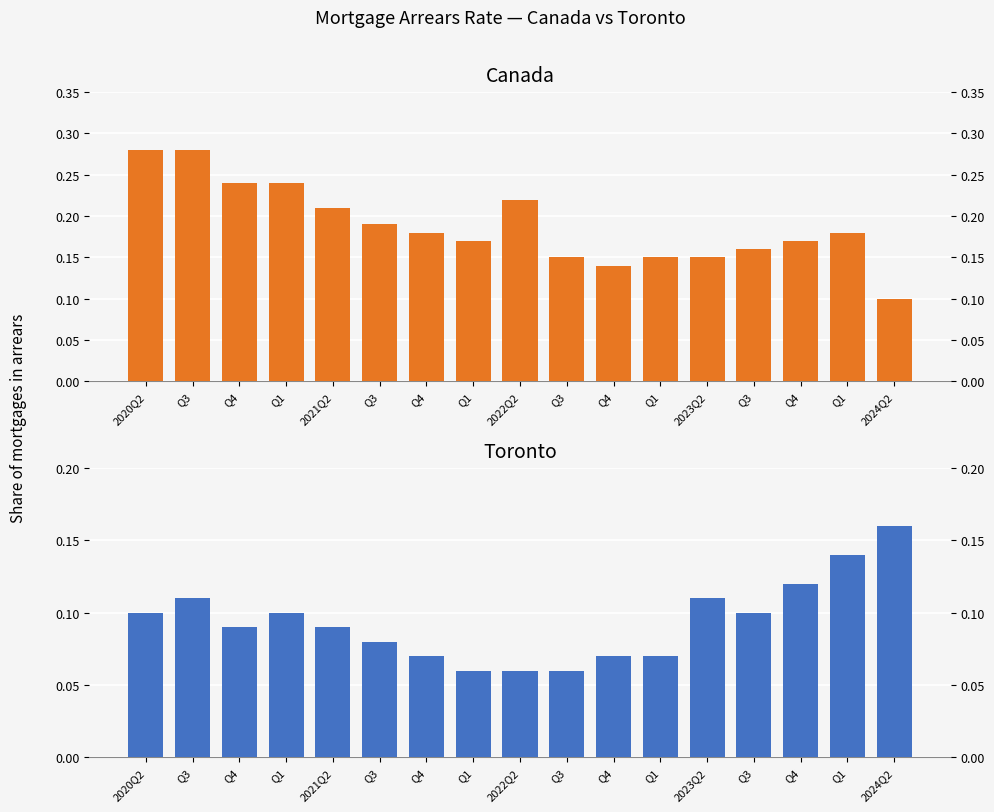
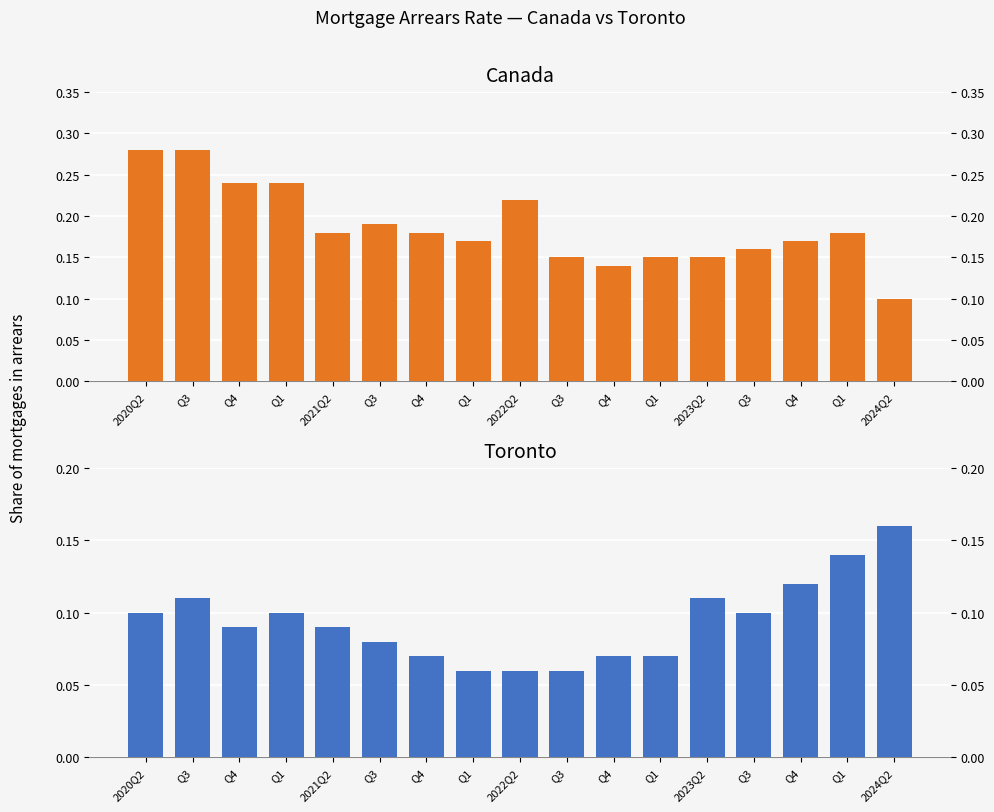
Canada, 2021Q2: 0.21 -> 0.18
